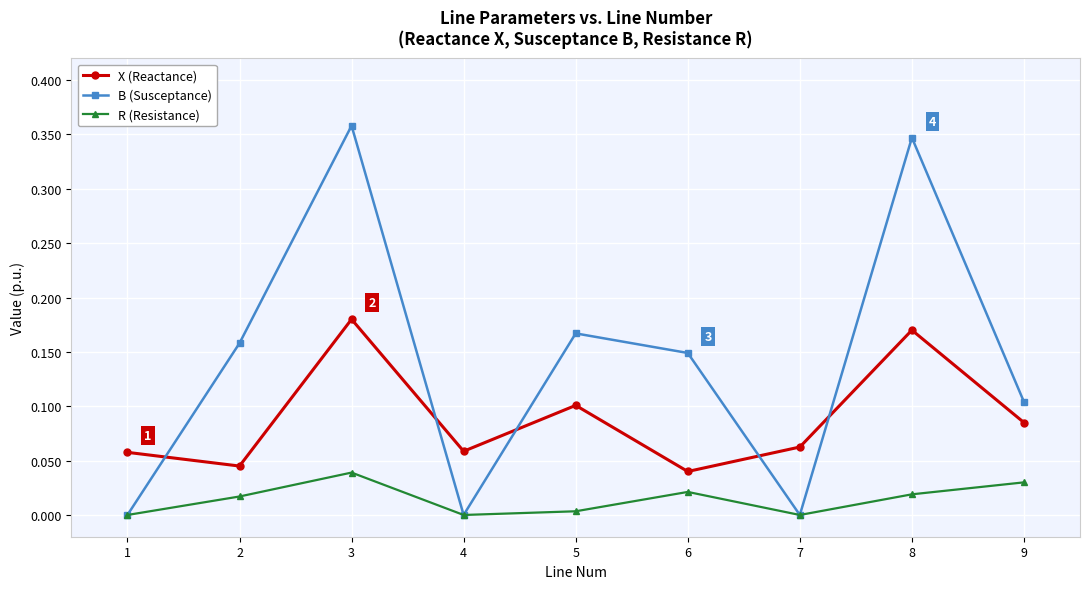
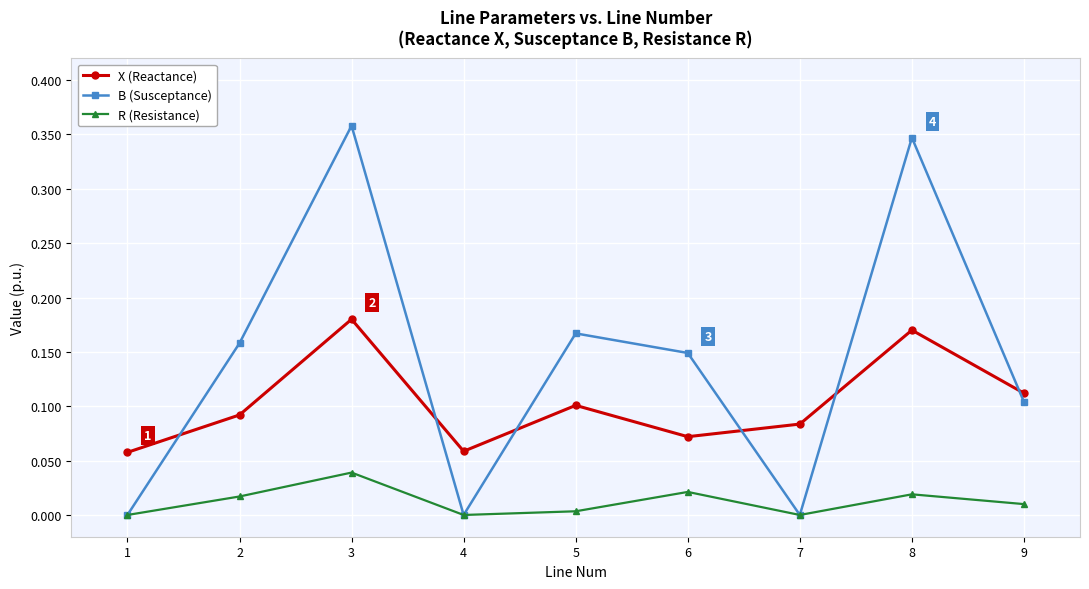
X (Reactance), 2: 0.045 -> 0.092
X (Reactance), 6: 0.040 -> 0.072
X (Reactance), 7: 0.063 -> 0.084
X (Reactance), 9: 0.085 -> 0.112
R (Resistance), 9: 0.03 -> 0.01
